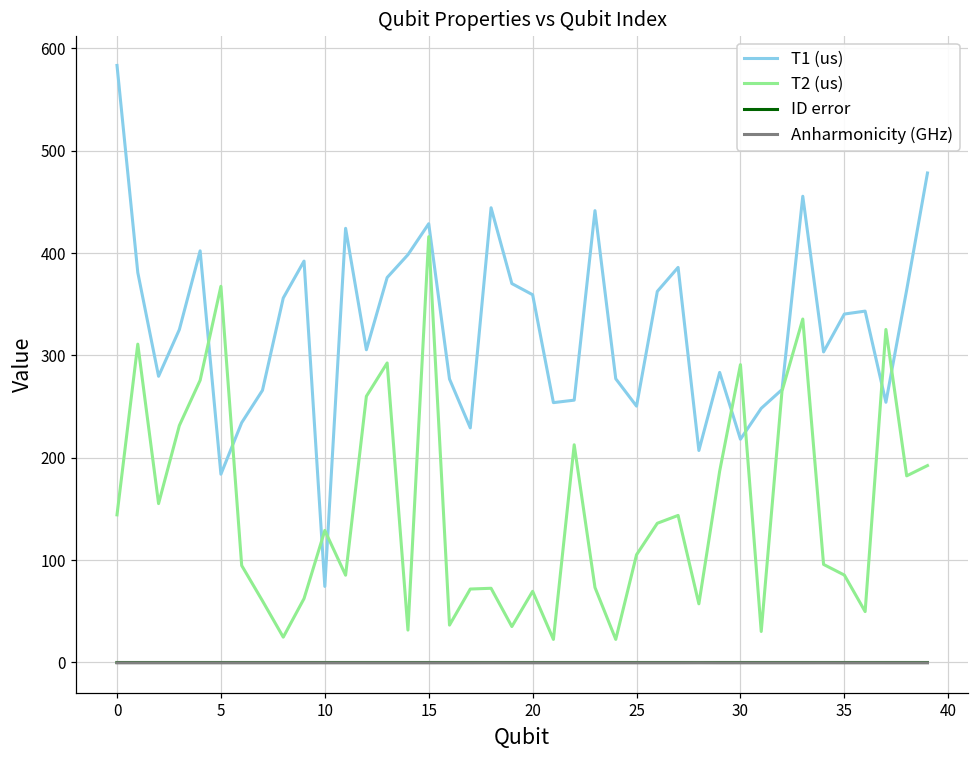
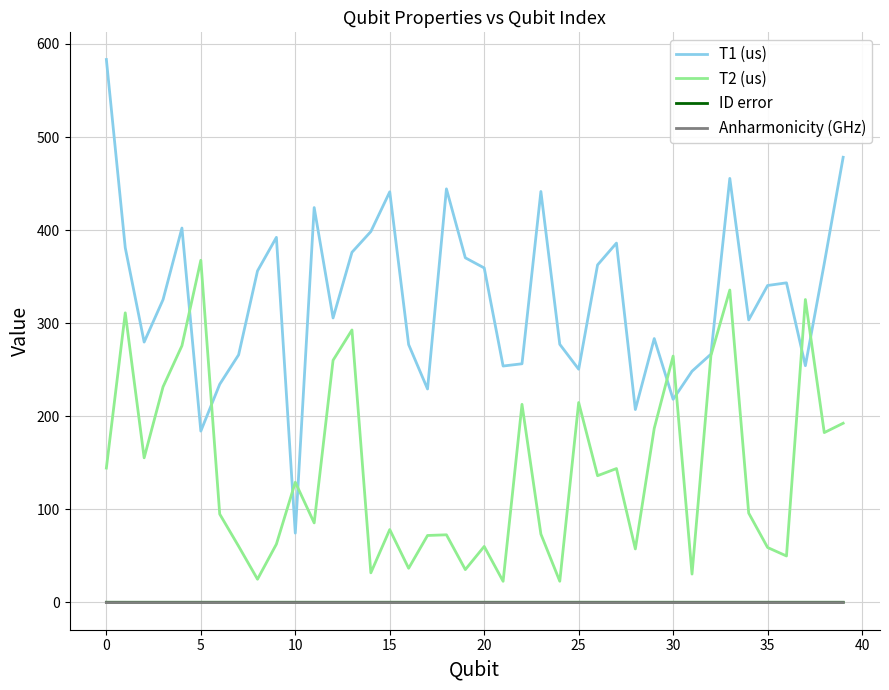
T1 (us), 15: 430 -> 440
T2 (us), 15: 420 -> 80
T2 (us), 20: 70 -> 60
T2 (us), 25: 110 -> 210
T2 (us), 30: 290 -> 260
T2 (us), 35: 90 -> 60
